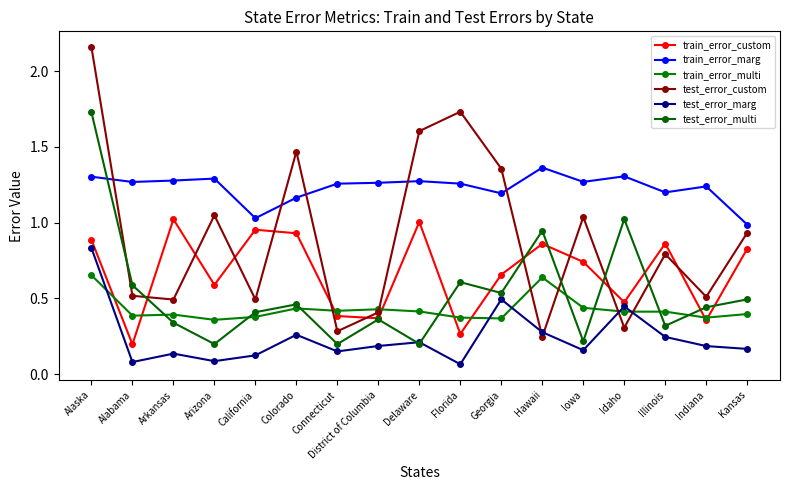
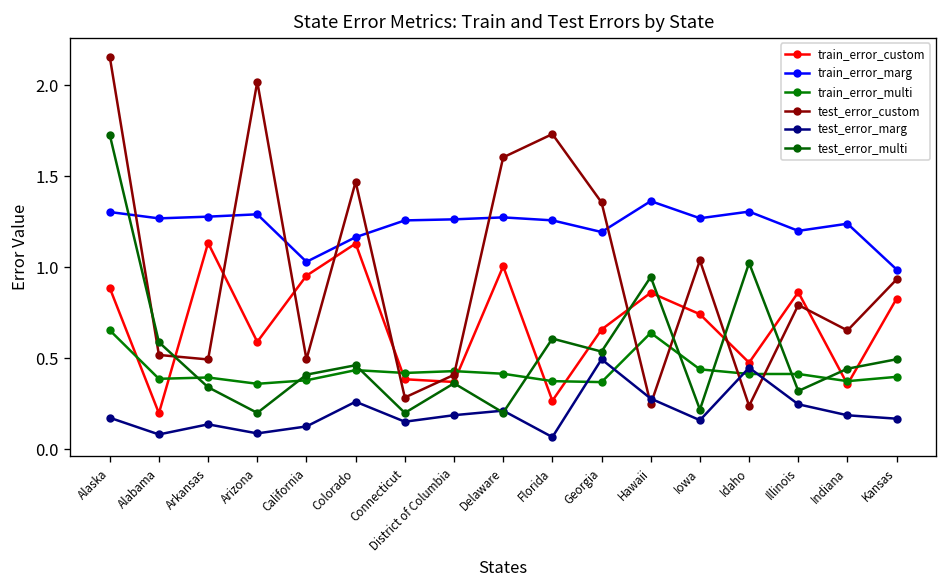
test_error_marg, Alaska: 0.83 -> 0.17
train_error_custom, Arkansas: 1.02 -> 1.13
test_error_custom, Arizona: 1.05 -> 2.02
train_error_custom, Colorado: 0.93 -> 1.13
test_error_custom, Idaho: 0.31 -> 0.24
test_error_custom, Indiana: 0.51 -> 0.65
